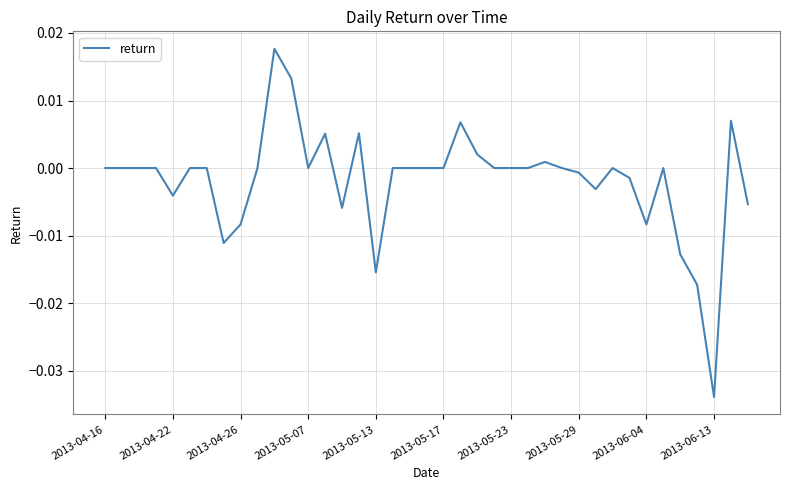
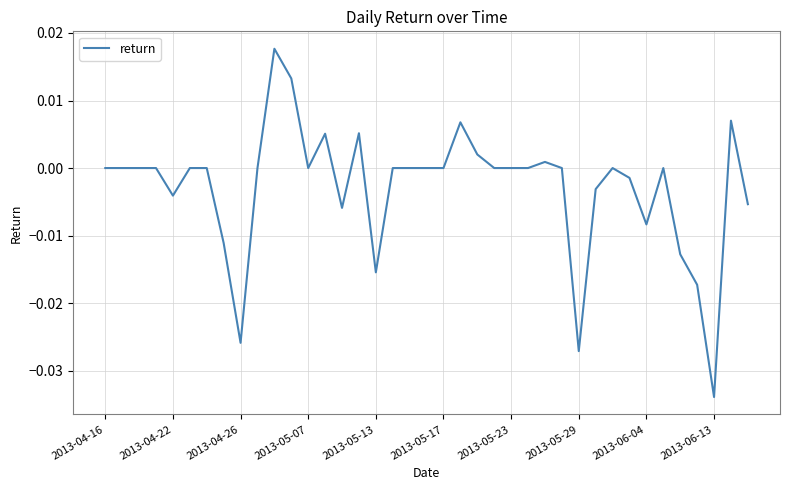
2013-04-26: -0.008 -> -0.026
2013-05-29: -0.001 -> -0.027
